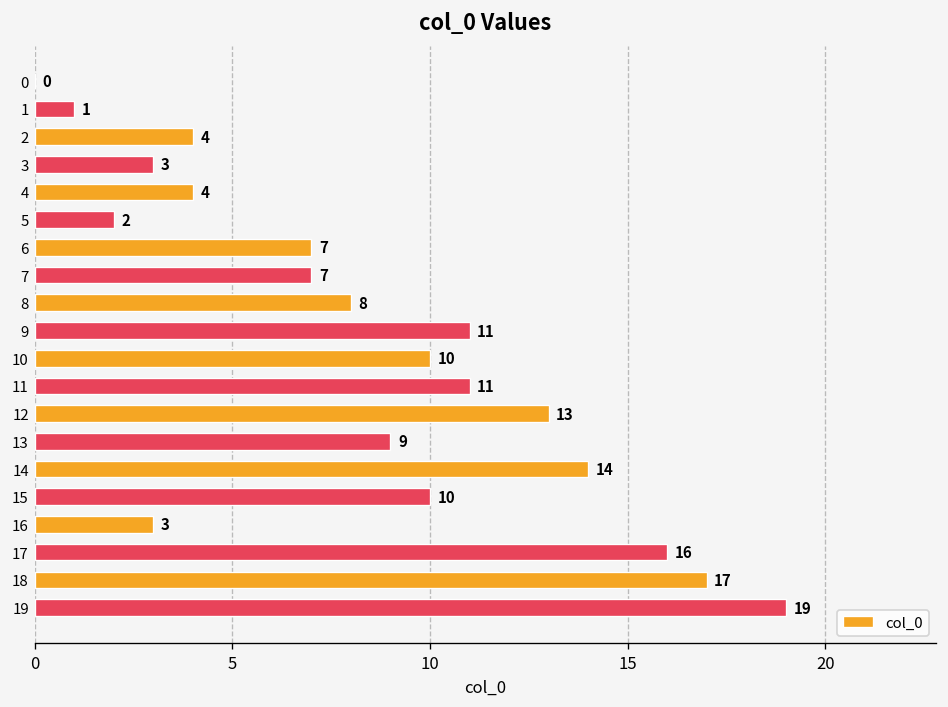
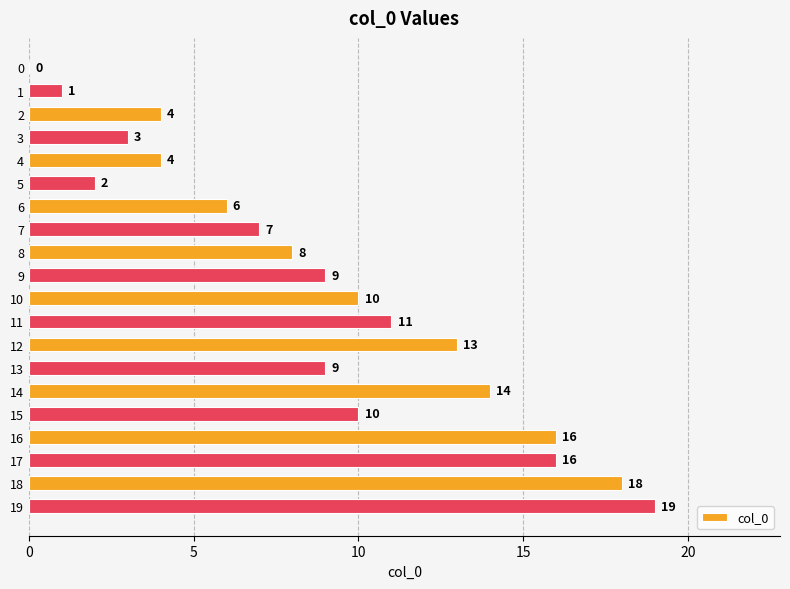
6: 7 -> 6
9: 11 -> 9
16: 3 -> 16
18: 17 -> 18
